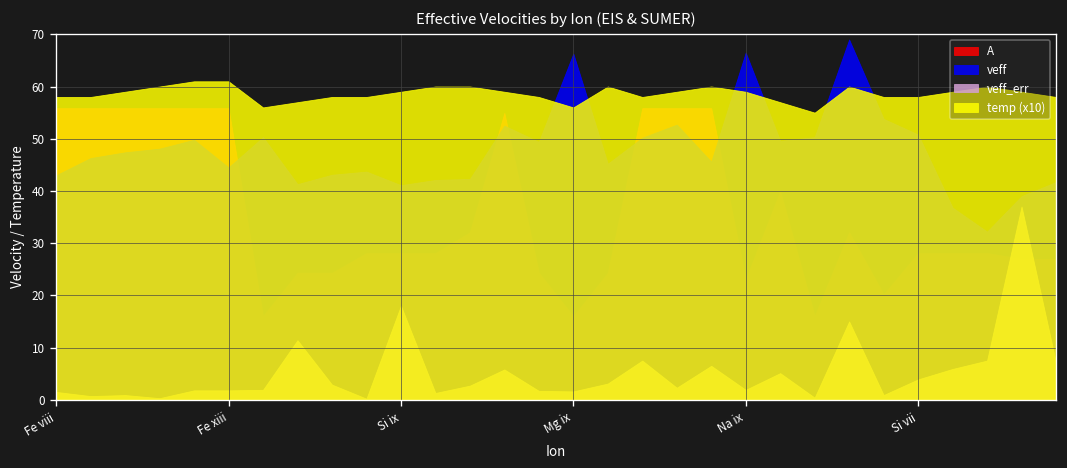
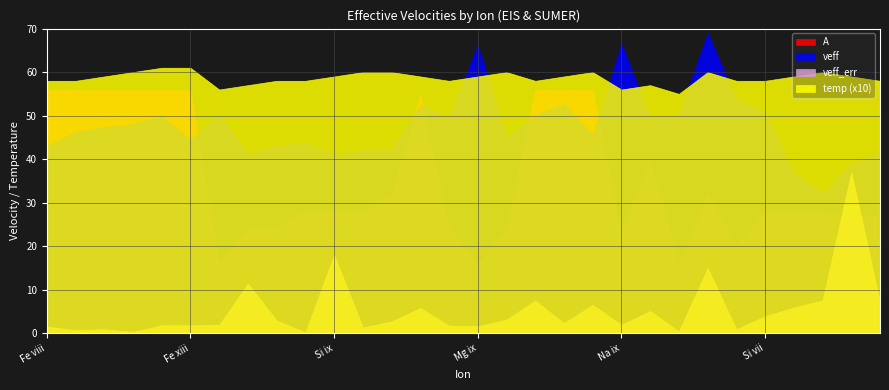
temp (x10), Mg ix: 56 -> 59
temp (x10), Na ix: 59 -> 56
